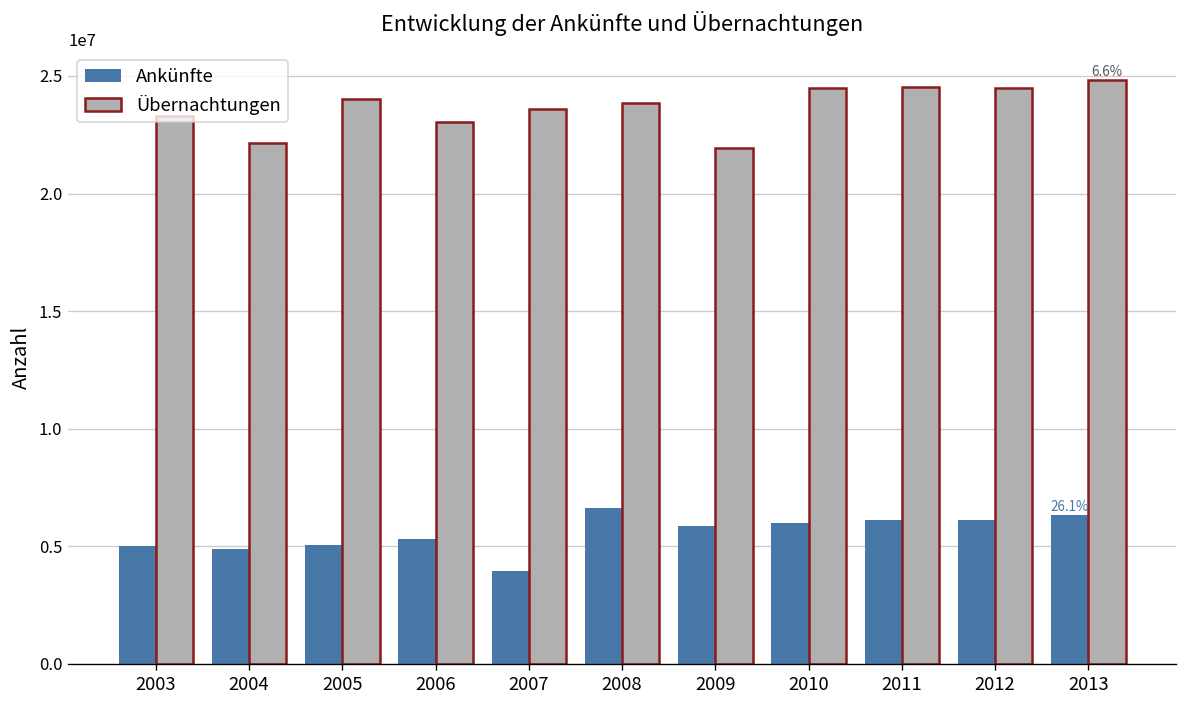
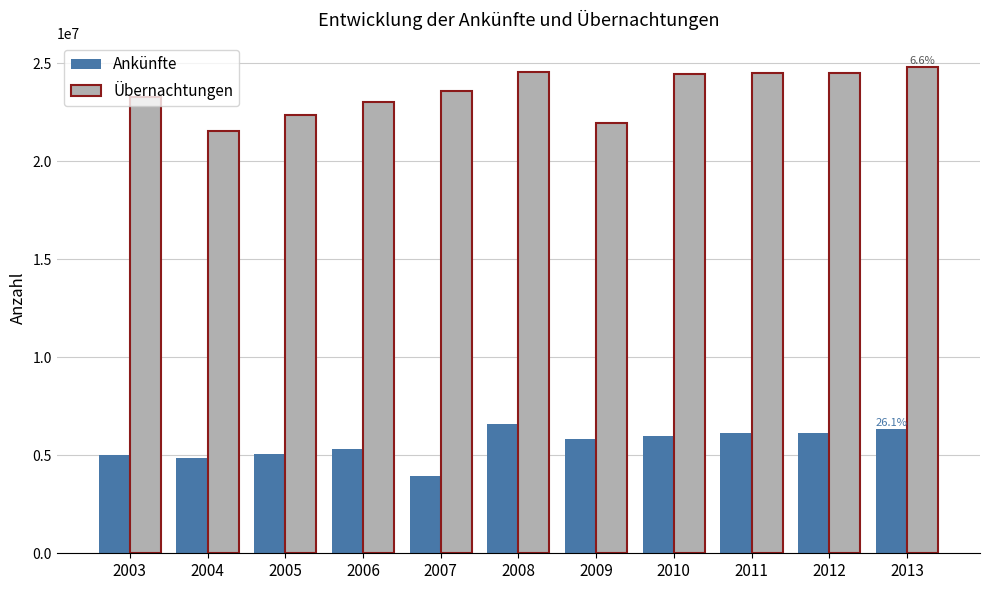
Übernachtungen, 2004: 22100000 -> 21500000
Übernachtungen, 2005: 24000000 -> 22400000
Übernachtungen, 2008: 23900000 -> 24600000
